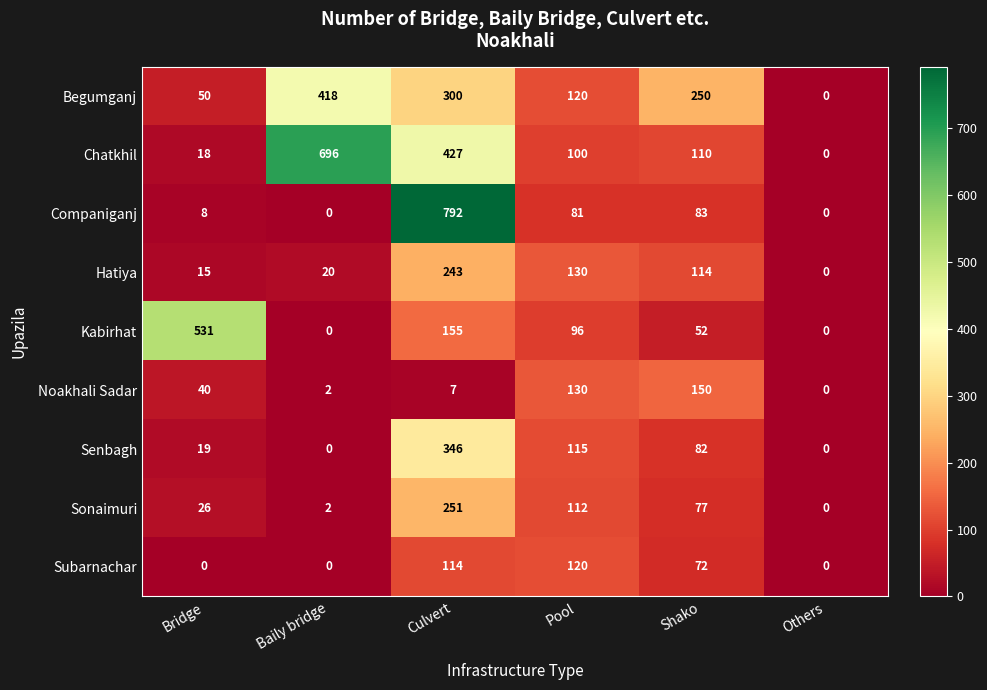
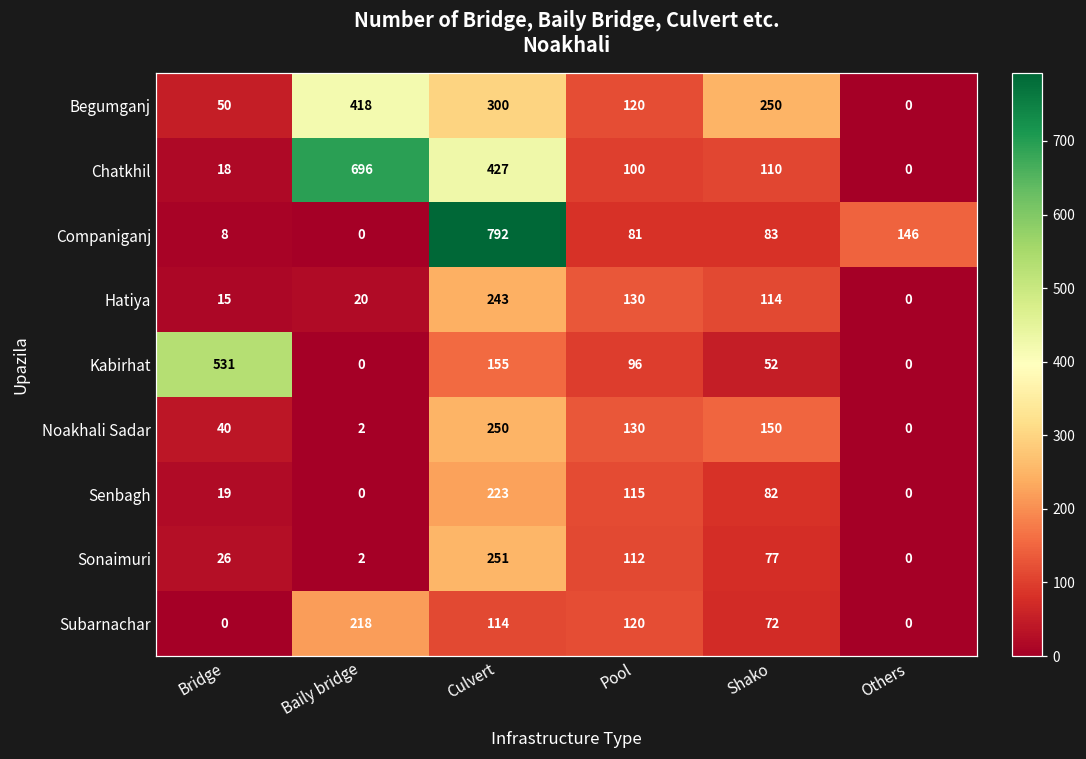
Companiganj, Others: 0 -> 146
Noakhali Sadar, Culvert: 7 -> 250
Senbagh, Culvert: 346 -> 223
Subarnachar, Baily bridge: 0 -> 218
